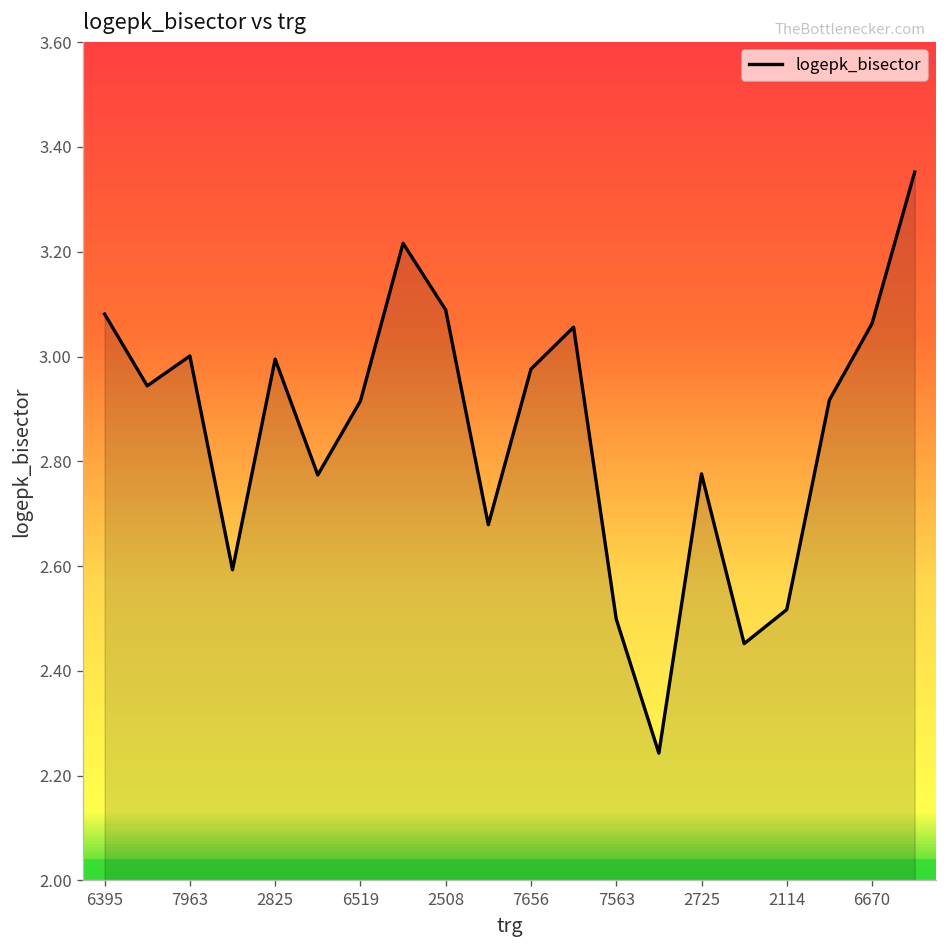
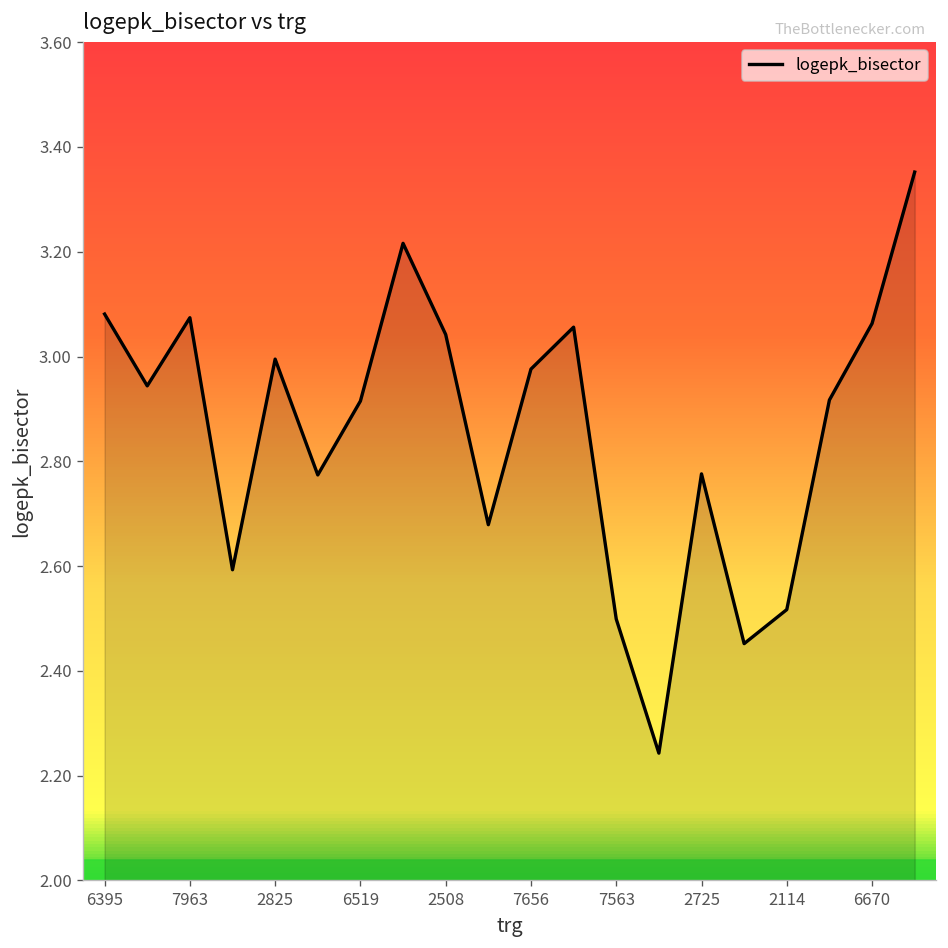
7963: 3.00 -> 3.07
2508: 3.09 -> 3.04
